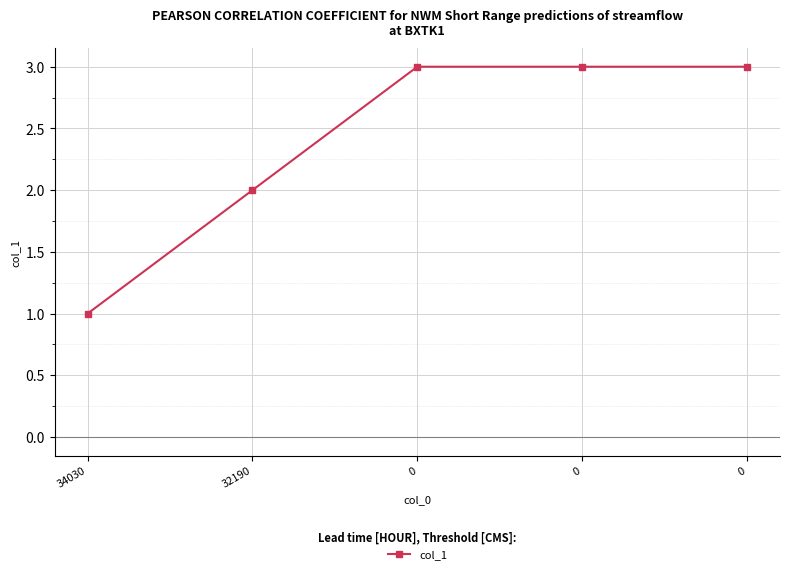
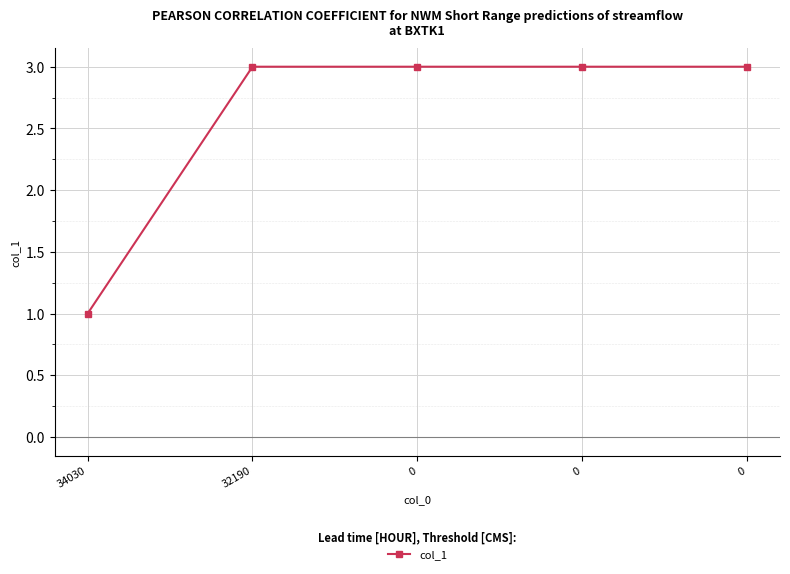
32190: 2 -> 3
